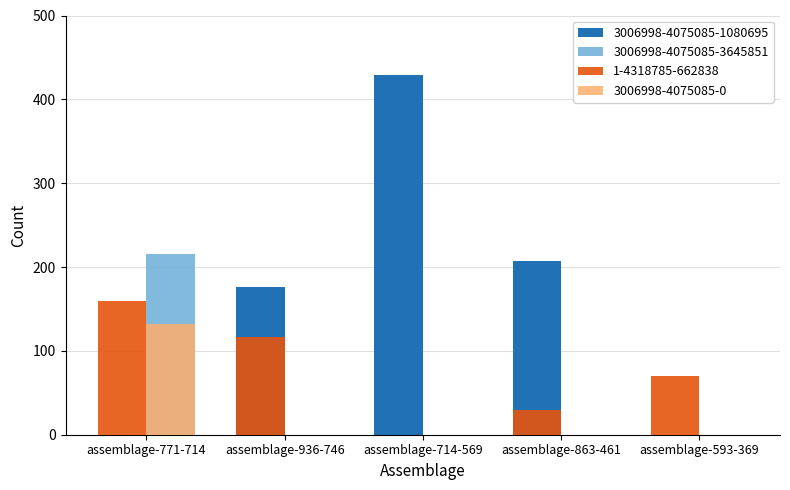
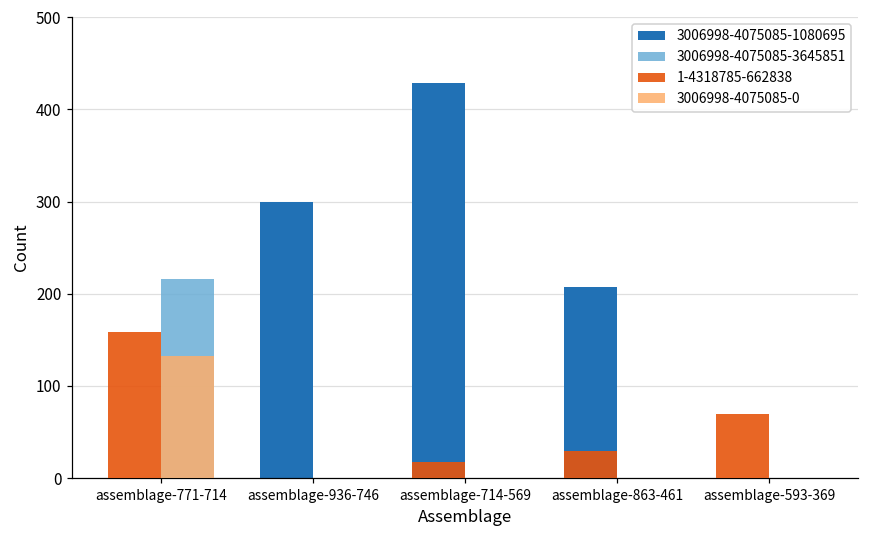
3006998-4075085-1080695, assemblage-936-746: 180 -> 300
1-4318785-662838, assemblage-936-746: 120 -> 0
1-4318785-662838, assemblage-714-569: 0 -> 20
